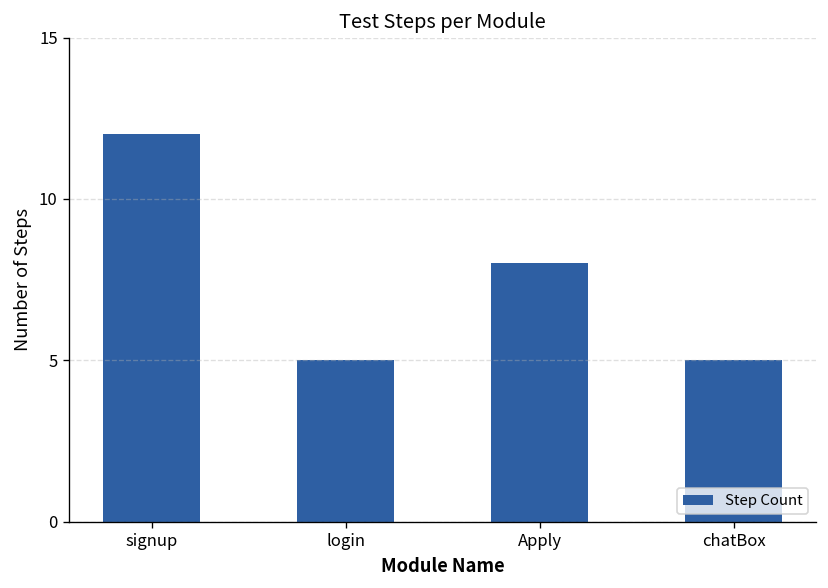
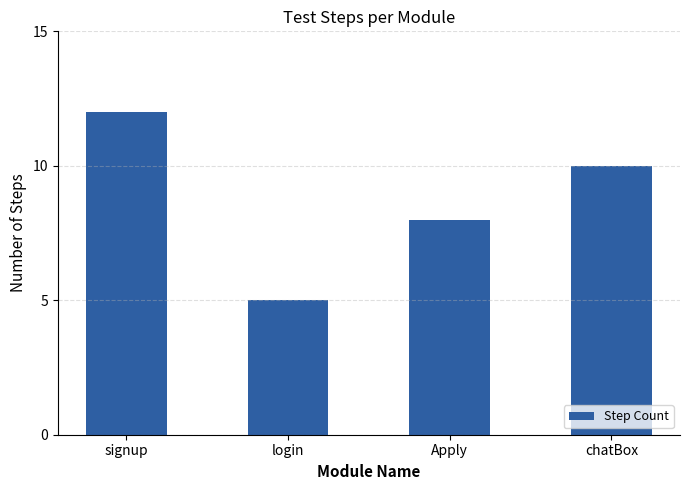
chatBox: 5 -> 10
